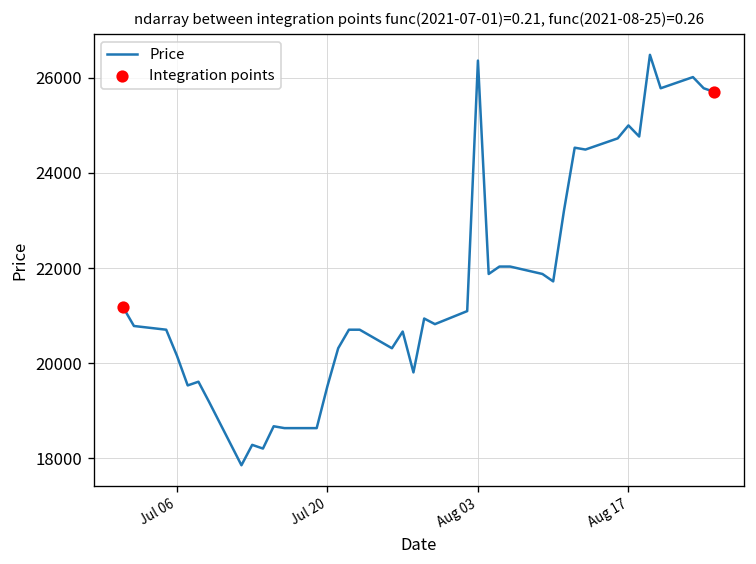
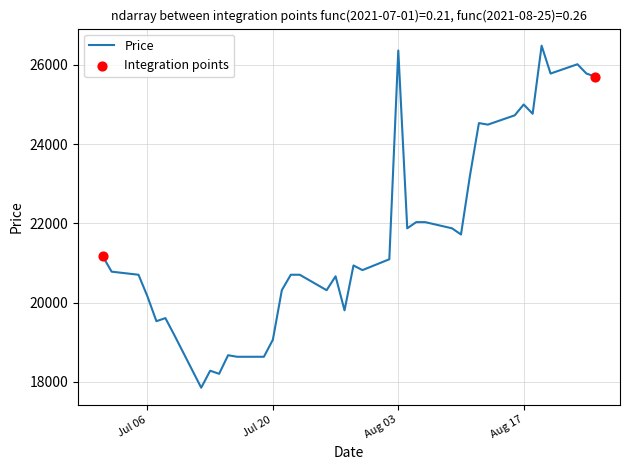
Price, Jul 20: 19500 -> 19100
